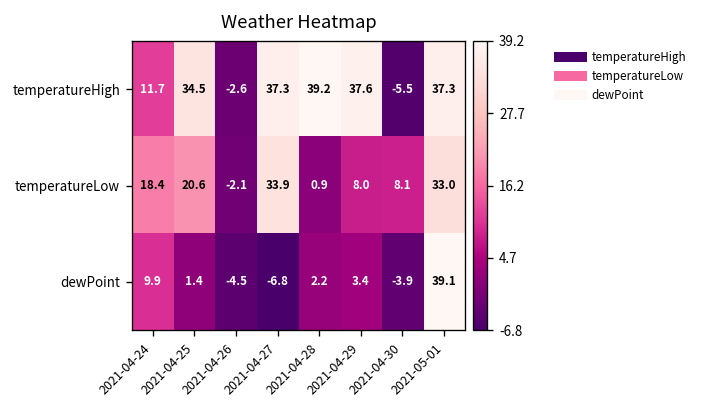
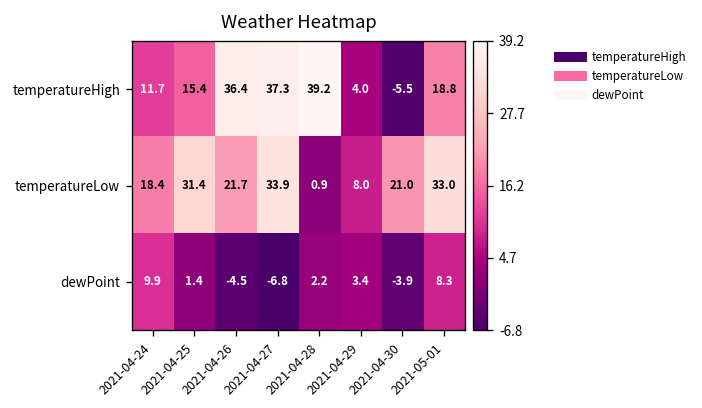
temperatureHigh, 2021-04-25: 34.5 -> 15.4
temperatureHigh, 2021-04-26: -2.6 -> 36.4
temperatureHigh, 2021-04-29: 37.6 -> 4.0
temperatureHigh, 2021-05-01: 37.3 -> 18.8
temperatureLow, 2021-04-25: 20.6 -> 31.4
temperatureLow, 2021-04-26: -2.1 -> 21.7
temperatureLow, 2021-04-30: 8.1 -> 21.0
dewPoint, 2021-05-01: 39.1 -> 8.3
